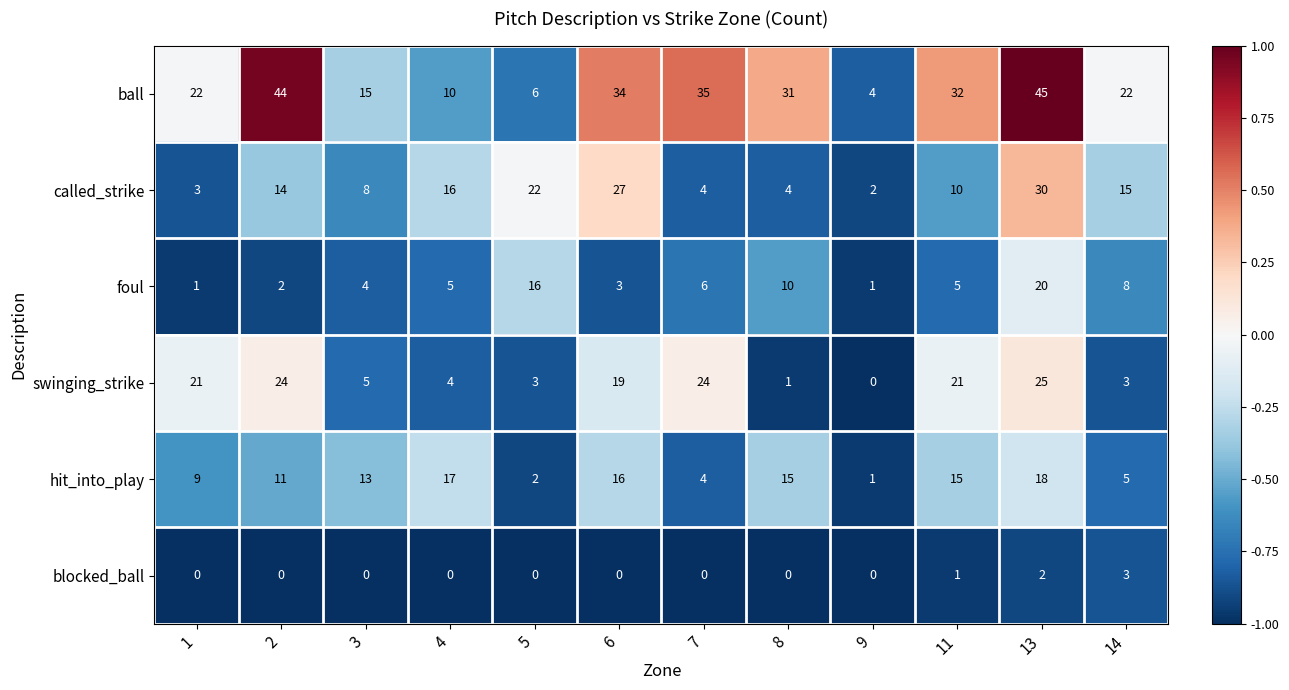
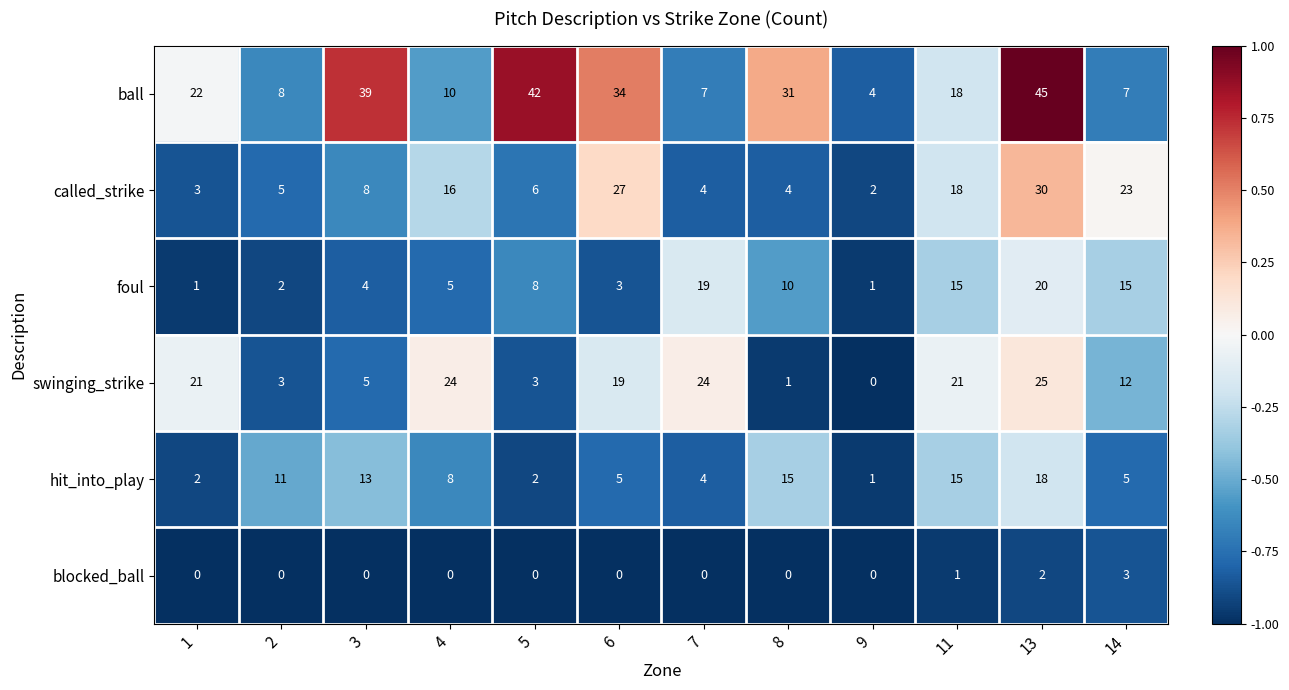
ball, 2: 44 -> 8
ball, 3: 15 -> 39
ball, 5: 6 -> 42
ball, 7: 35 -> 7
ball, 11: 32 -> 18
ball, 14: 22 -> 7
called_strike, 2: 14 -> 5
called_strike, 5: 22 -> 6
called_strike, 11: 10 -> 18
called_strike, 14: 15 -> 23
foul, 5: 16 -> 8
foul, 7: 6 -> 19
foul, 11: 5 -> 15
foul, 14: 8 -> 15
swinging_strike, 2: 24 -> 3
swinging_strike, 4: 4 -> 24
swinging_strike, 14: 3 -> 12
hit_into_play, 1: 9 -> 2
hit_into_play, 4: 17 -> 8
hit_into_play, 6: 16 -> 5
